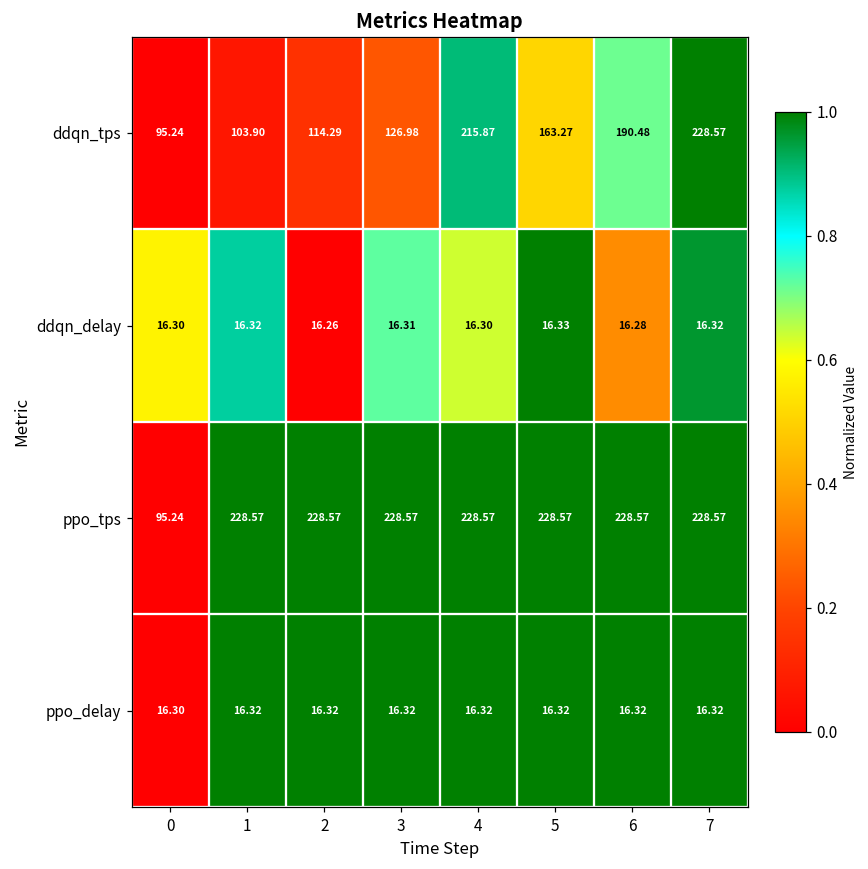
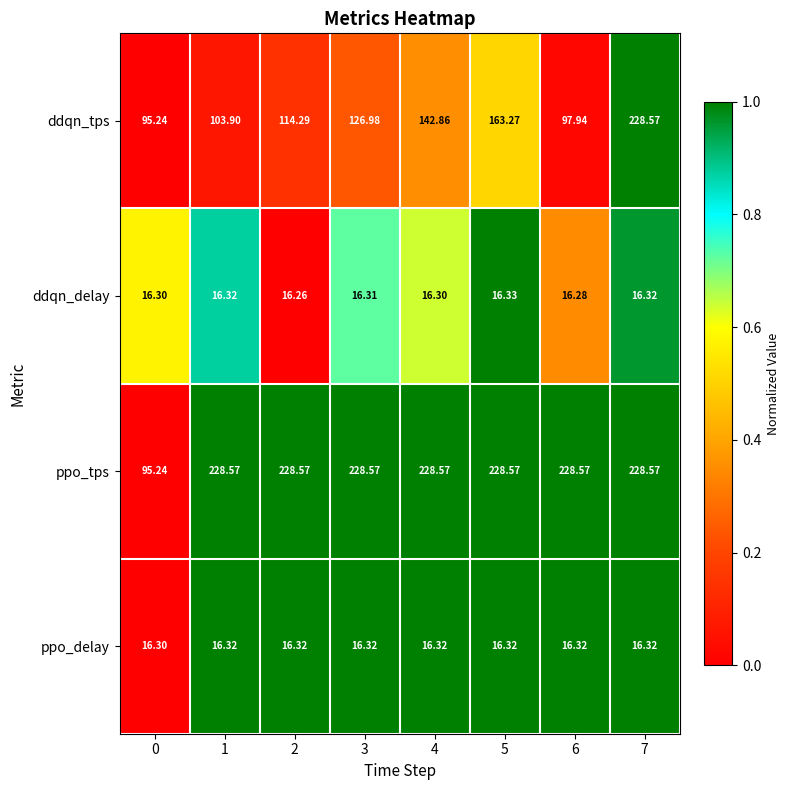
ddqn_tps, 4: 215.87 -> 142.86
ddqn_tps, 6: 190.48 -> 97.94
